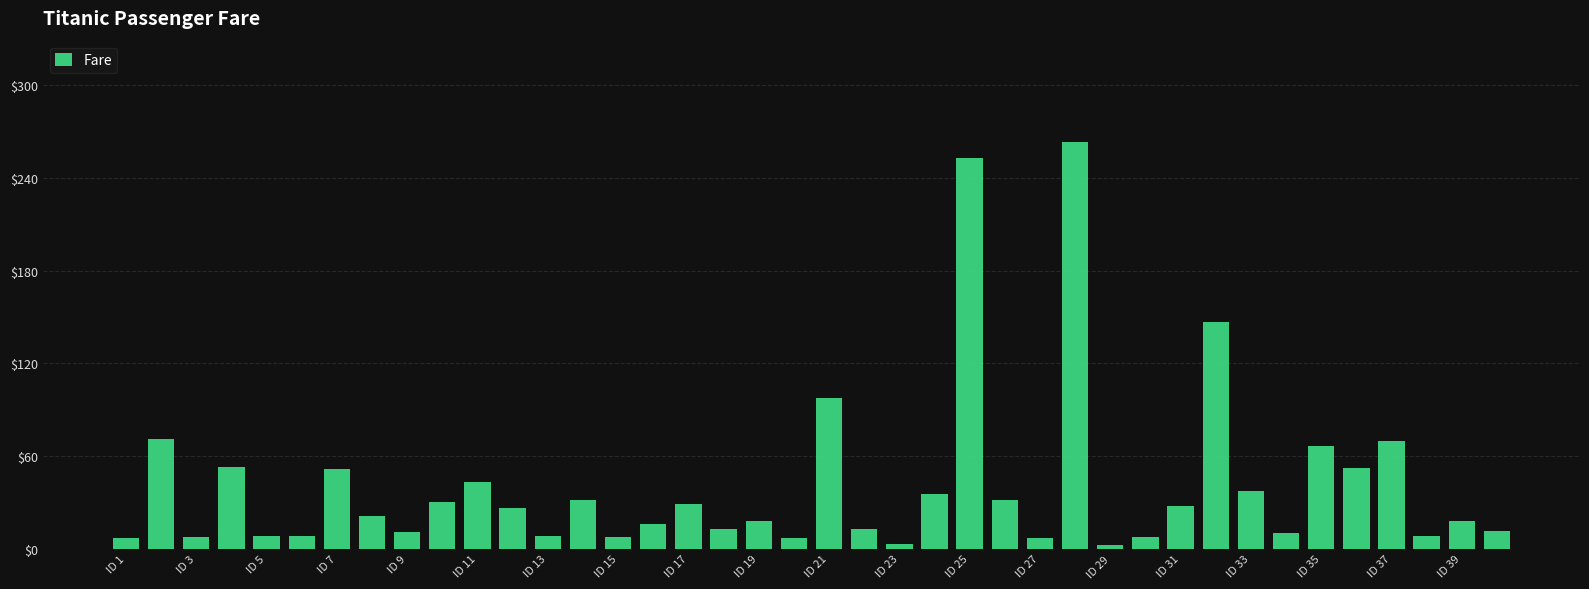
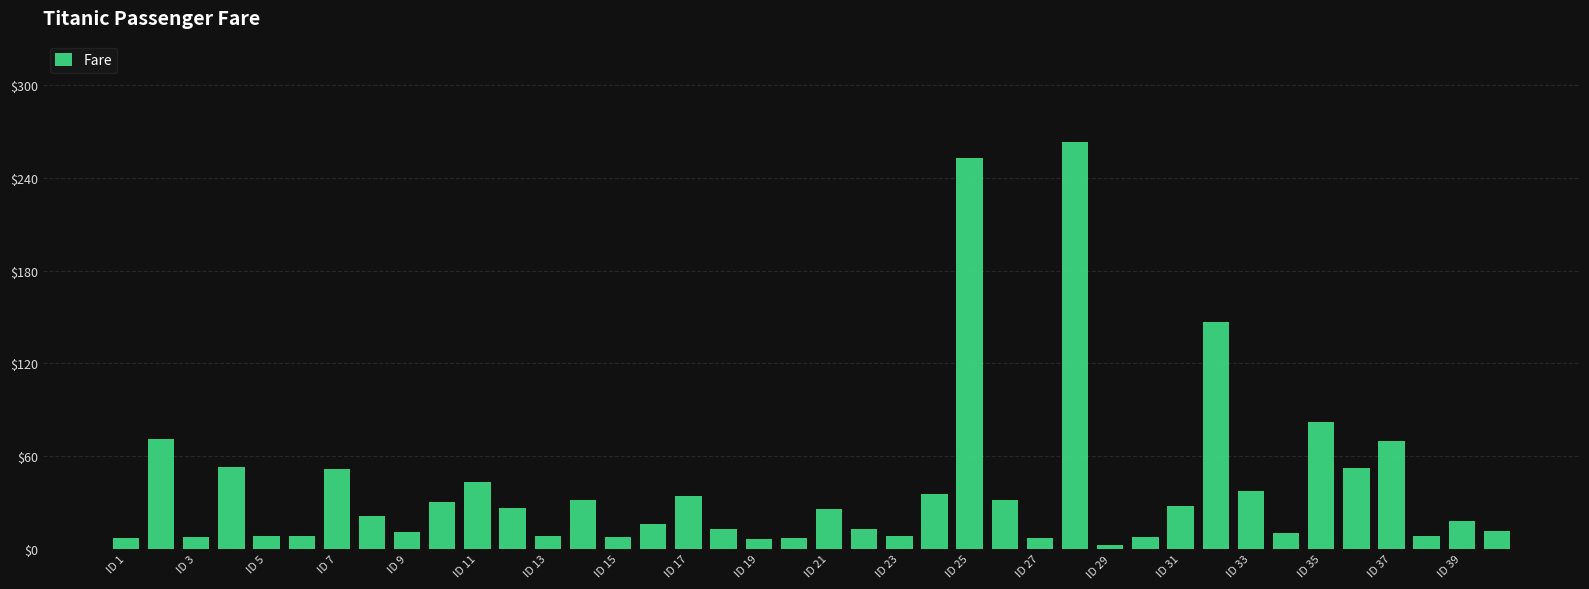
ID 17: $29 -> $34
ID 19: $18 -> $6
ID 21: $97 -> $26
ID 23: $3 -> $8
ID 35: $66 -> $82
